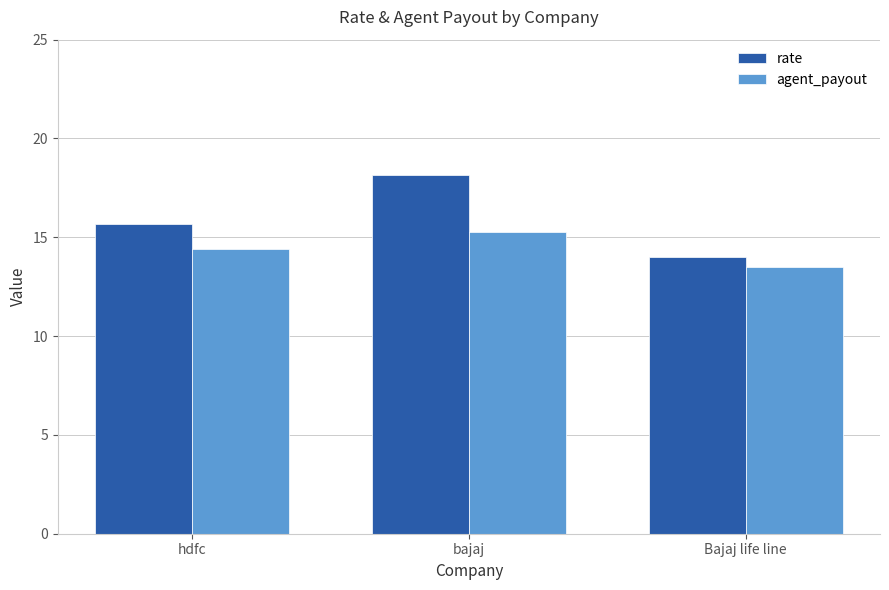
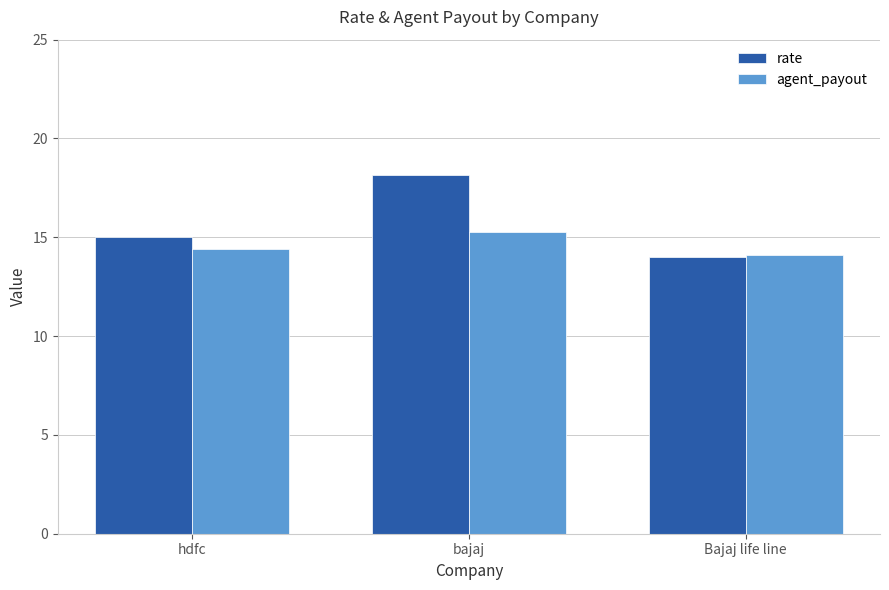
rate, hdfc: 15.7 -> 15.0
agent_payout, Bajaj life line: 13.5 -> 14.1
